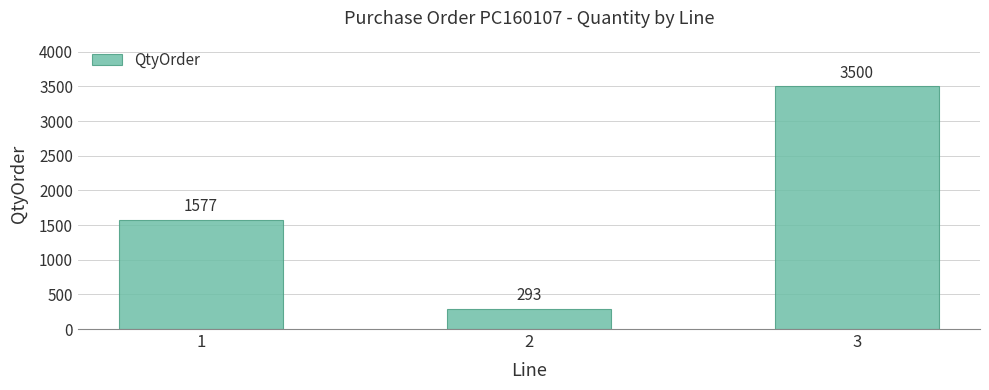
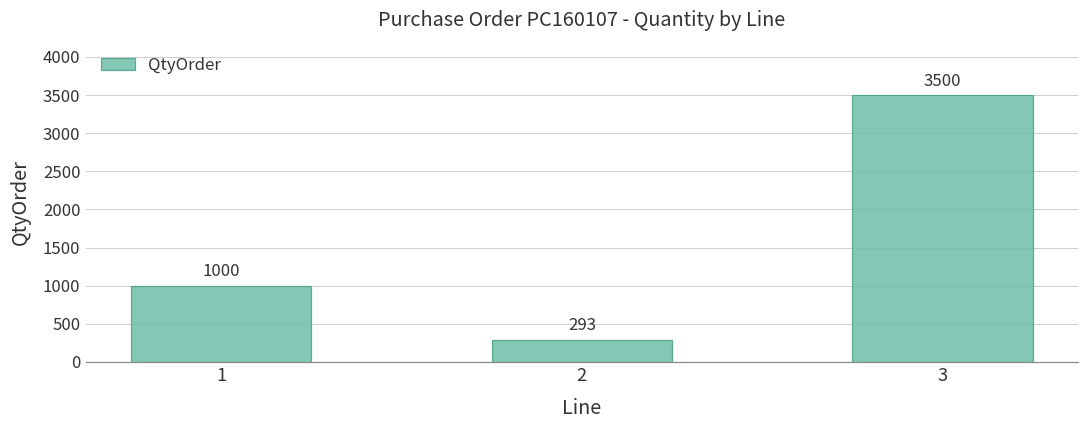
1: 1577 -> 1000
